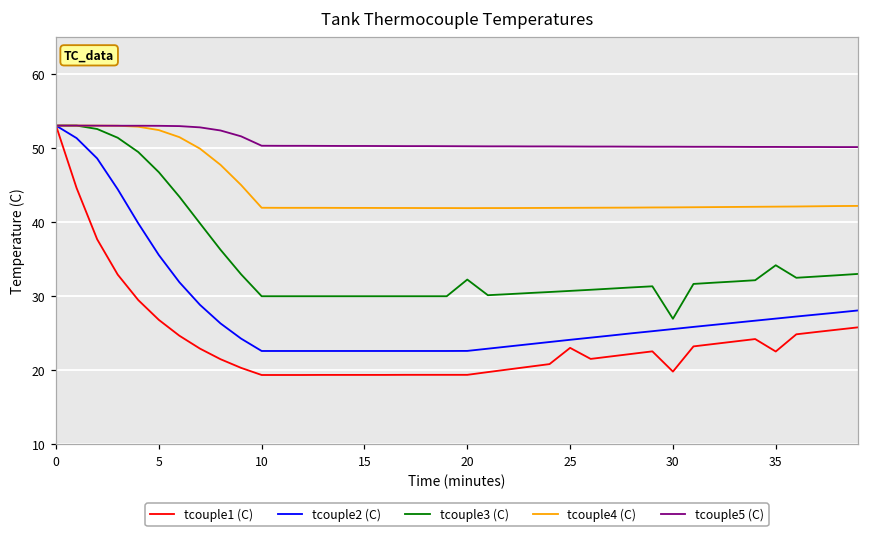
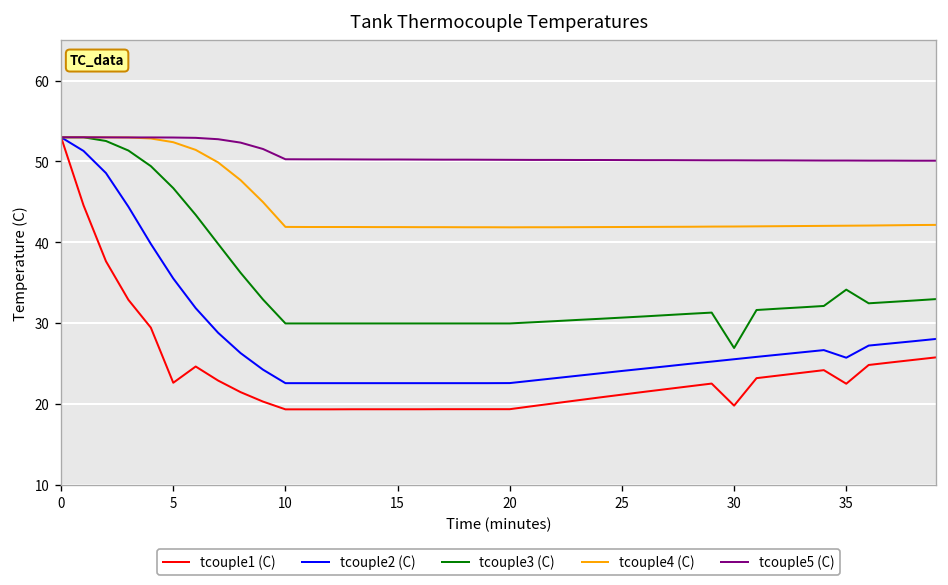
tcouple1 (C), 5: 27 -> 23
tcouple3 (C), 20: 32 -> 30
tcouple1 (C), 25: 23 -> 21
tcouple2 (C), 35: 27 -> 26
